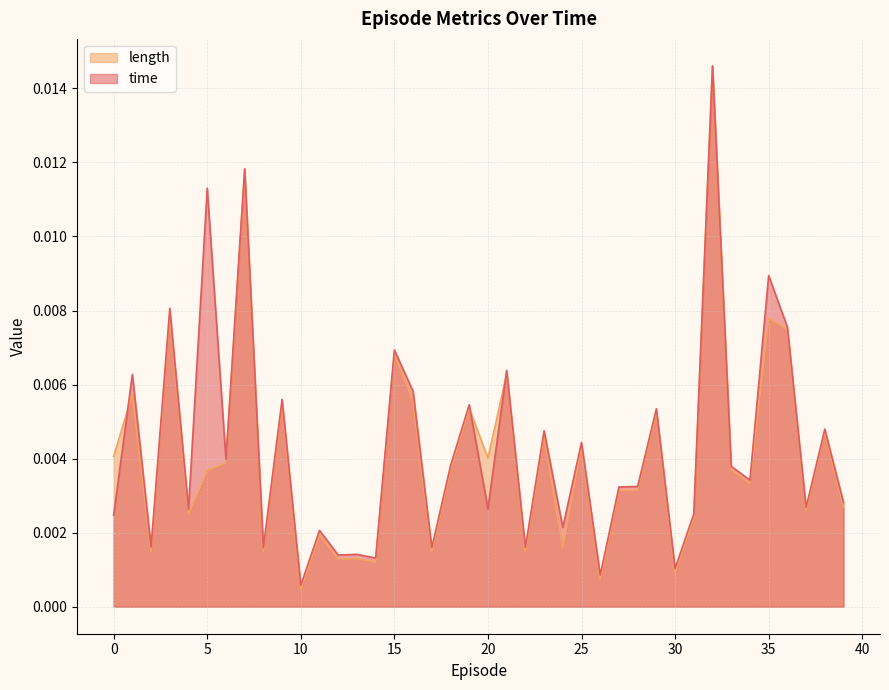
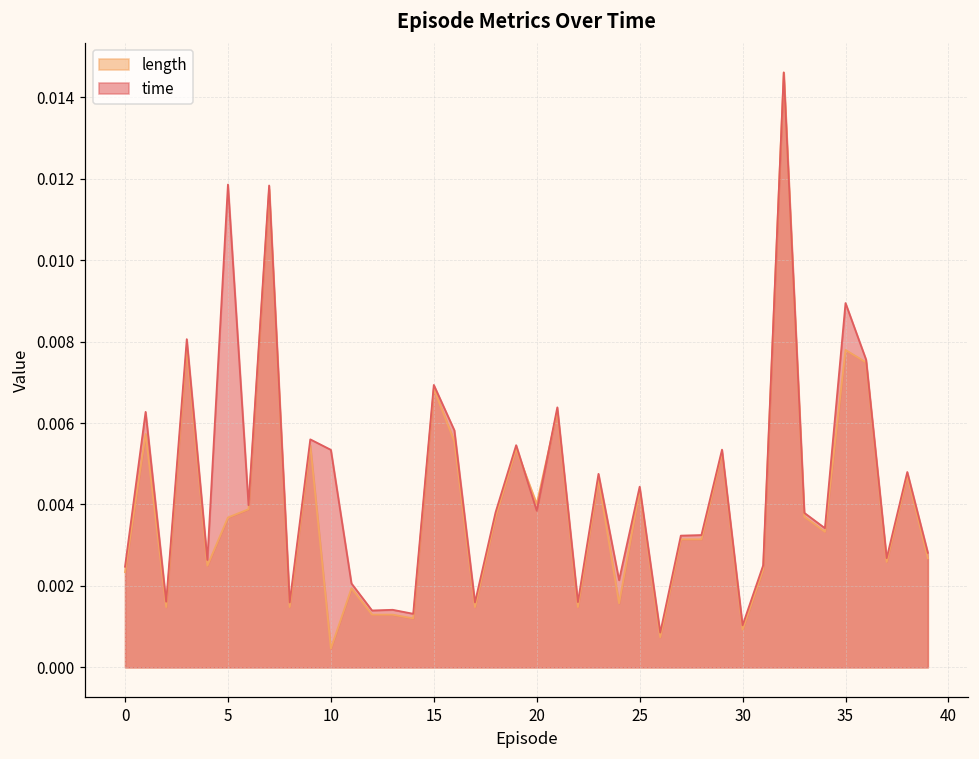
length, 0: 0.0041 -> 0.0023
time, 5: 0.0113 -> 0.0119
time, 10: 0.0006 -> 0.0053
time, 20: 0.0026 -> 0.0038
